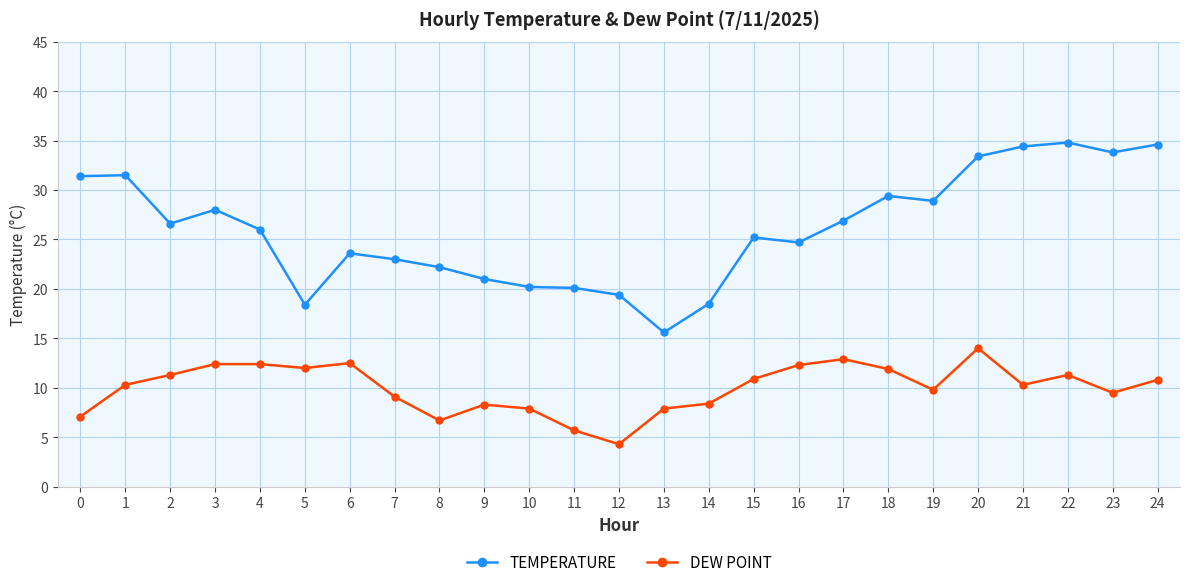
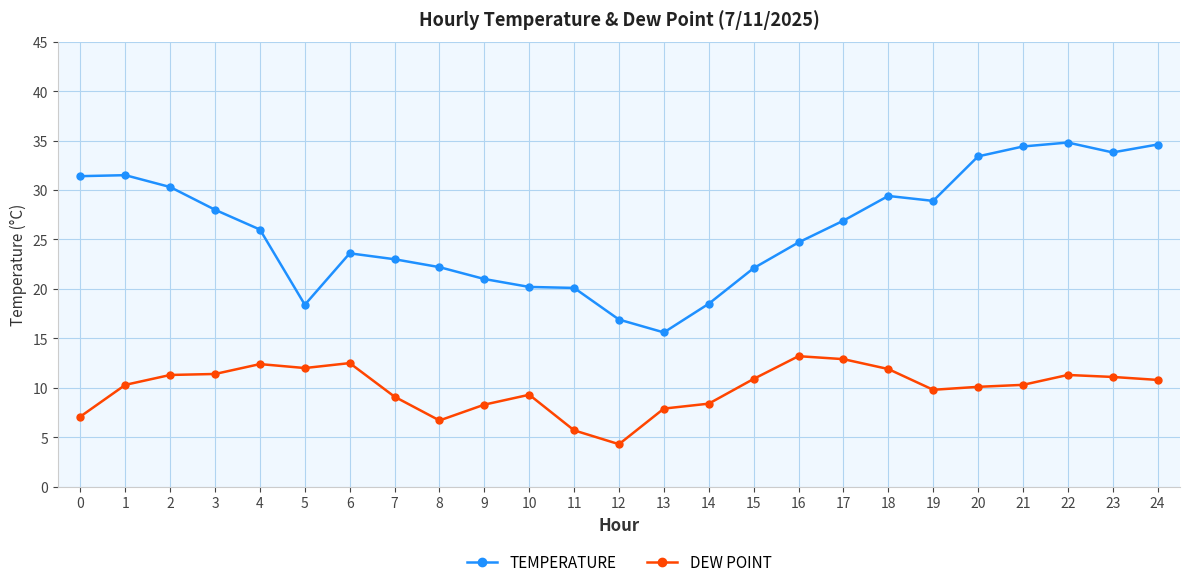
TEMPERATURE, 2: 27 -> 30
DEW POINT, 3: 12 -> 11
DEW POINT, 10: 8 -> 9
TEMPERATURE, 12: 19 -> 17
TEMPERATURE, 15: 25 -> 22
DEW POINT, 16: 12 -> 13
DEW POINT, 20: 14 -> 10
DEW POINT, 23: 10 -> 11
